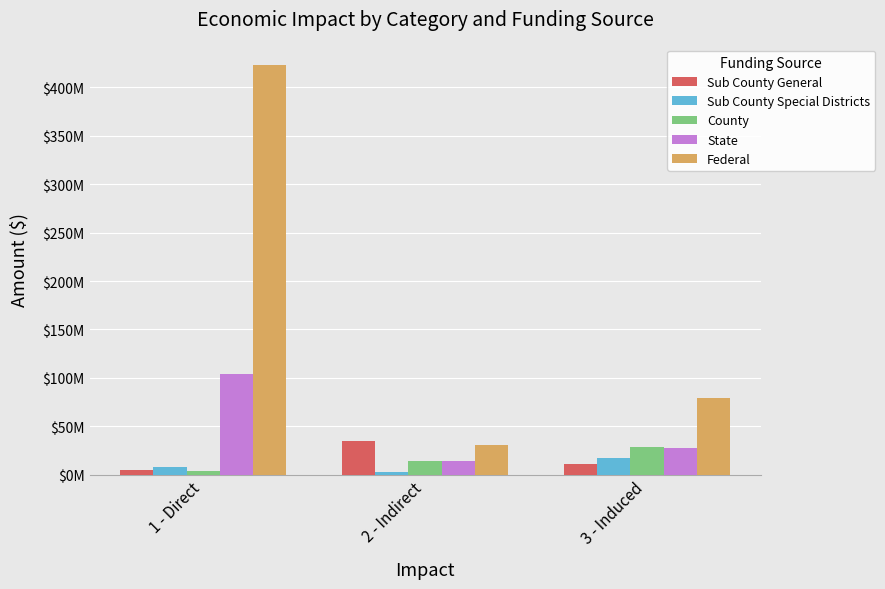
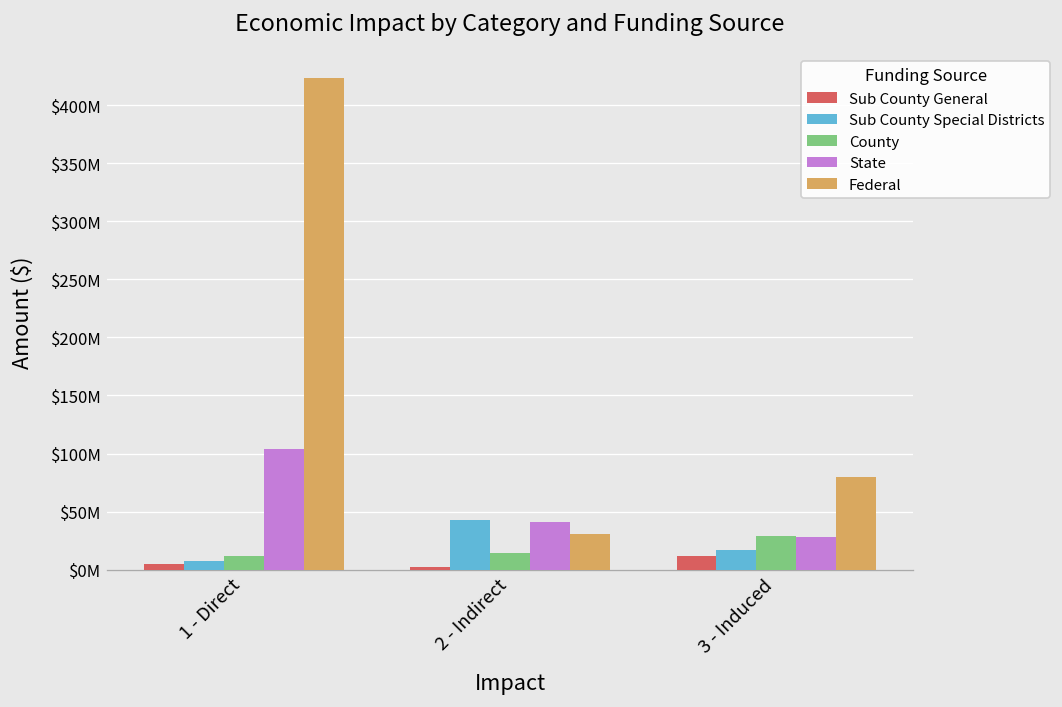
County, 1 - Direct: $0 -> $10000000
Sub County General, 2 - Indirect: $30000000 -> $0
Sub County Special Districts, 2 - Indirect: $0 -> $40000000
State, 2 - Indirect: $10000000 -> $40000000
